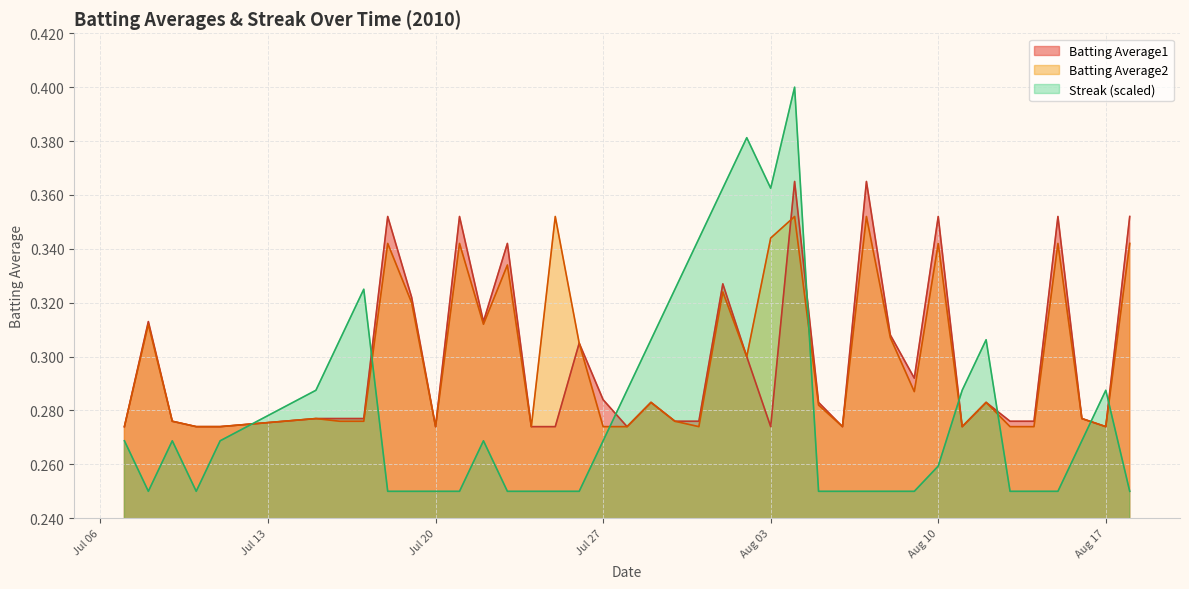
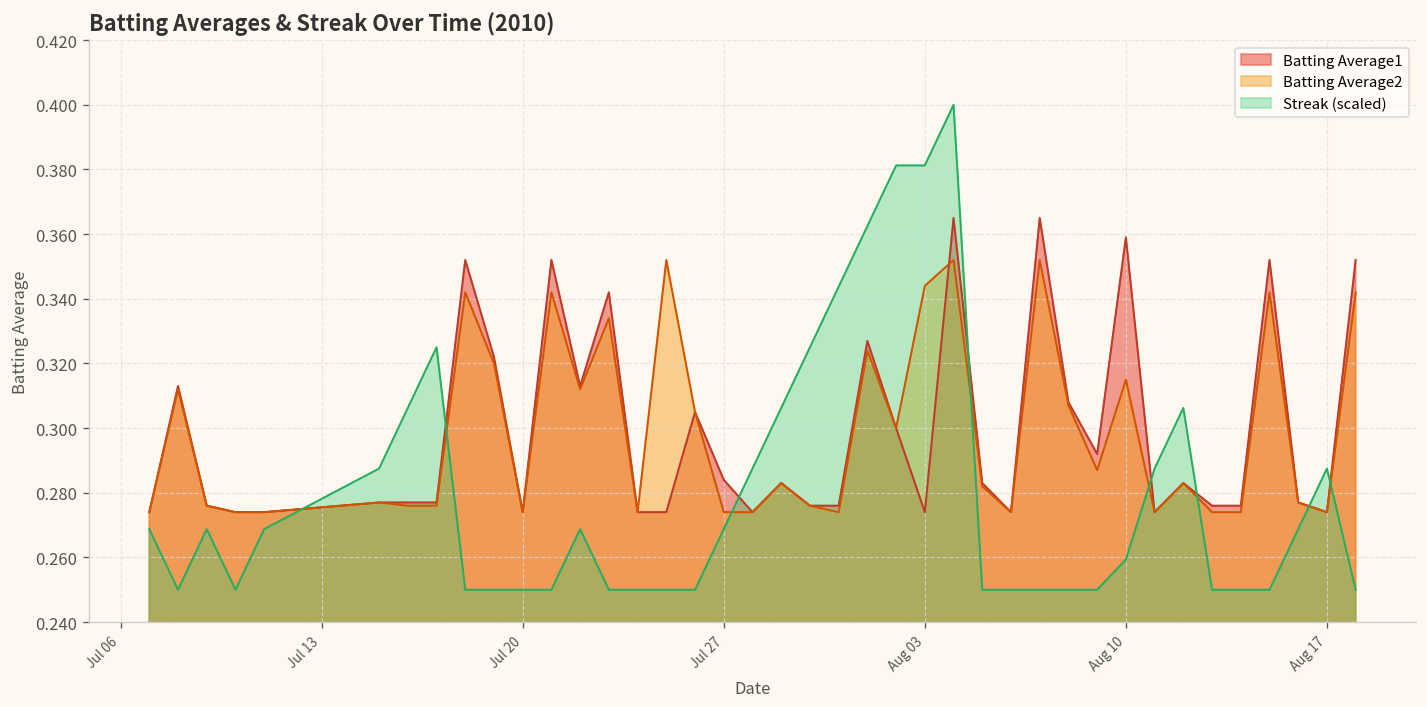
Streak (scaled), Aug 03: 0.363 -> 0.381
Batting Average1, Aug 10: 0.352 -> 0.359
Batting Average2, Aug 10: 0.342 -> 0.315
